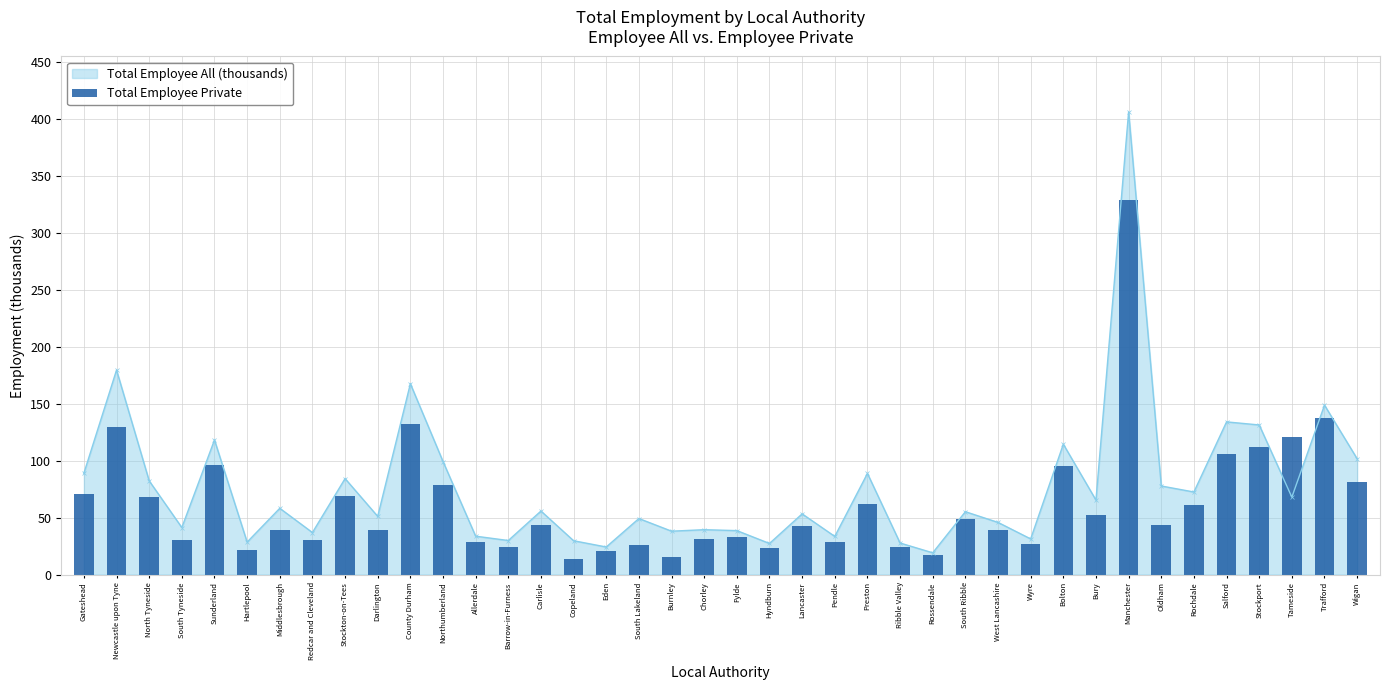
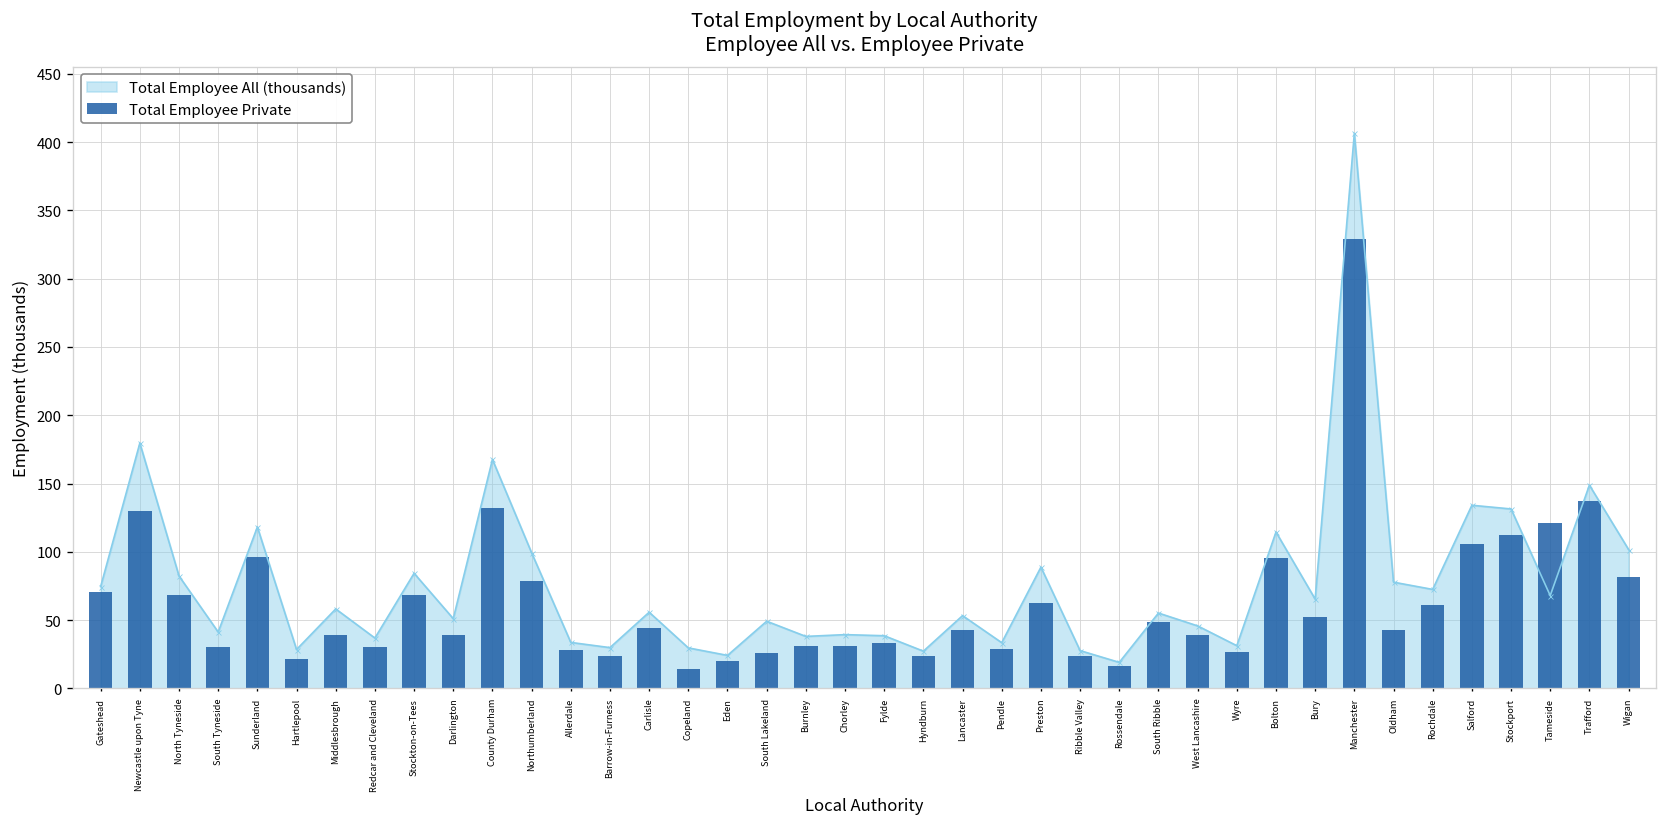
Total Employee All (thousands), Gateshead: 89 -> 75
Total Employee Private, Burnley: 15 -> 31
